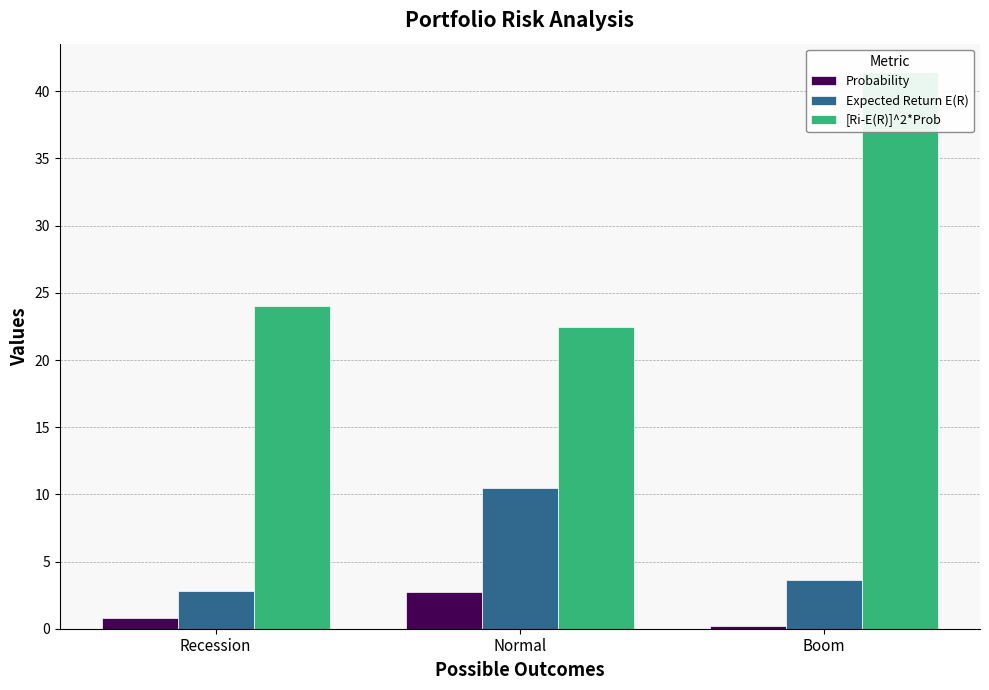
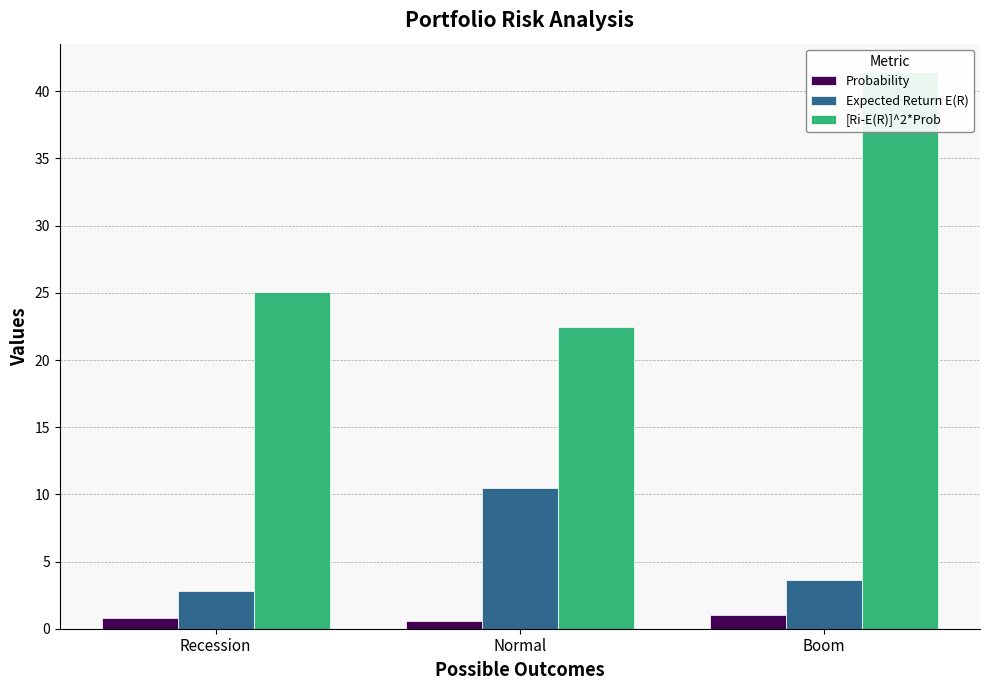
[Ri-E(R)]^2*Prob, Recession: 24.0 -> 25.1
Probability, Normal: 2.7 -> 0.6
Probability, Boom: 0.2 -> 1.0
